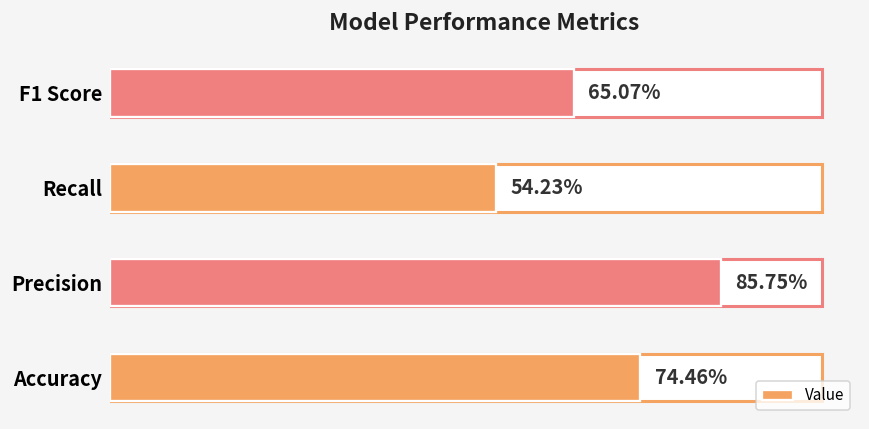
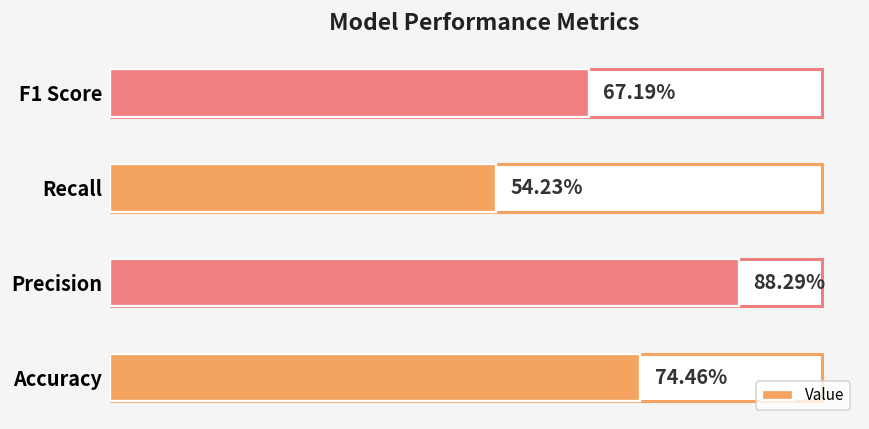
Value, F1 Score: 65.07% -> 67.19%
Value, Precision: 85.75% -> 88.29%
